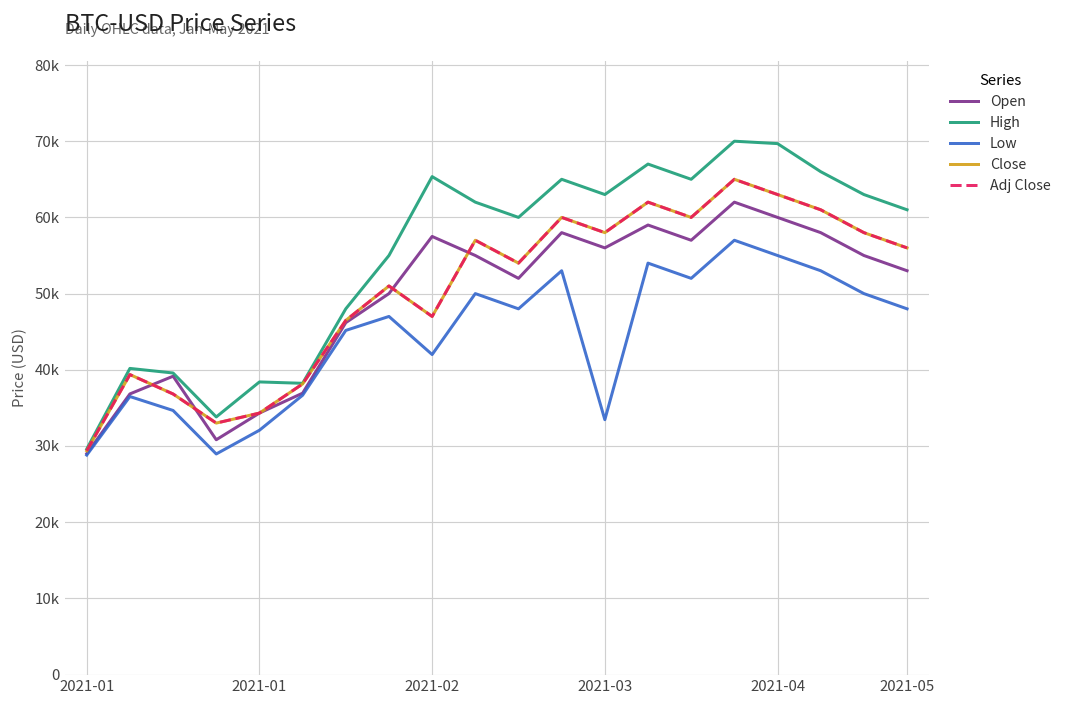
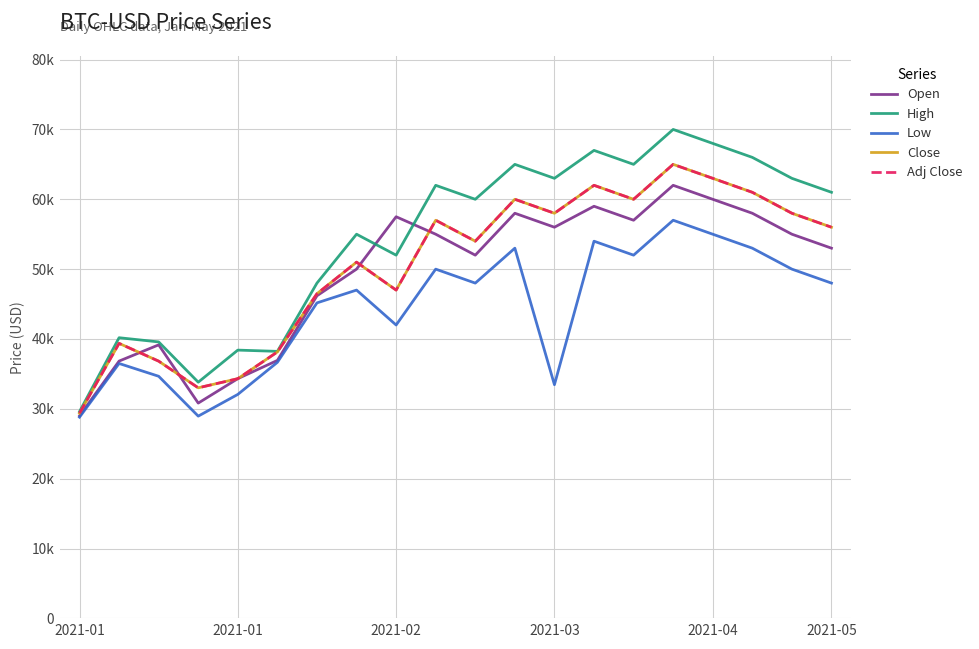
High, 2021-02: 65000 -> 52000
High, 2021-04: 70000 -> 68000
